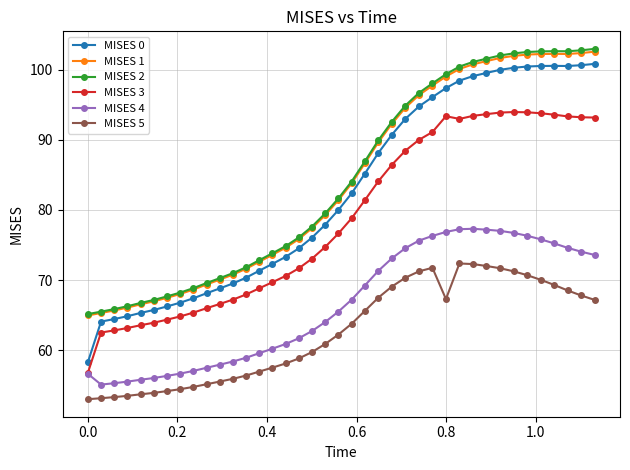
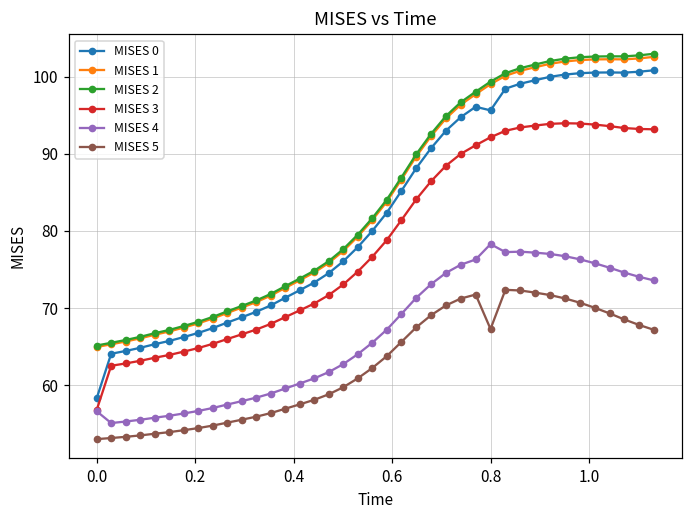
MISES 0, 0.8: 97 -> 96
MISES 3, 0.8: 93 -> 92
MISES 4, 0.8: 77 -> 78
